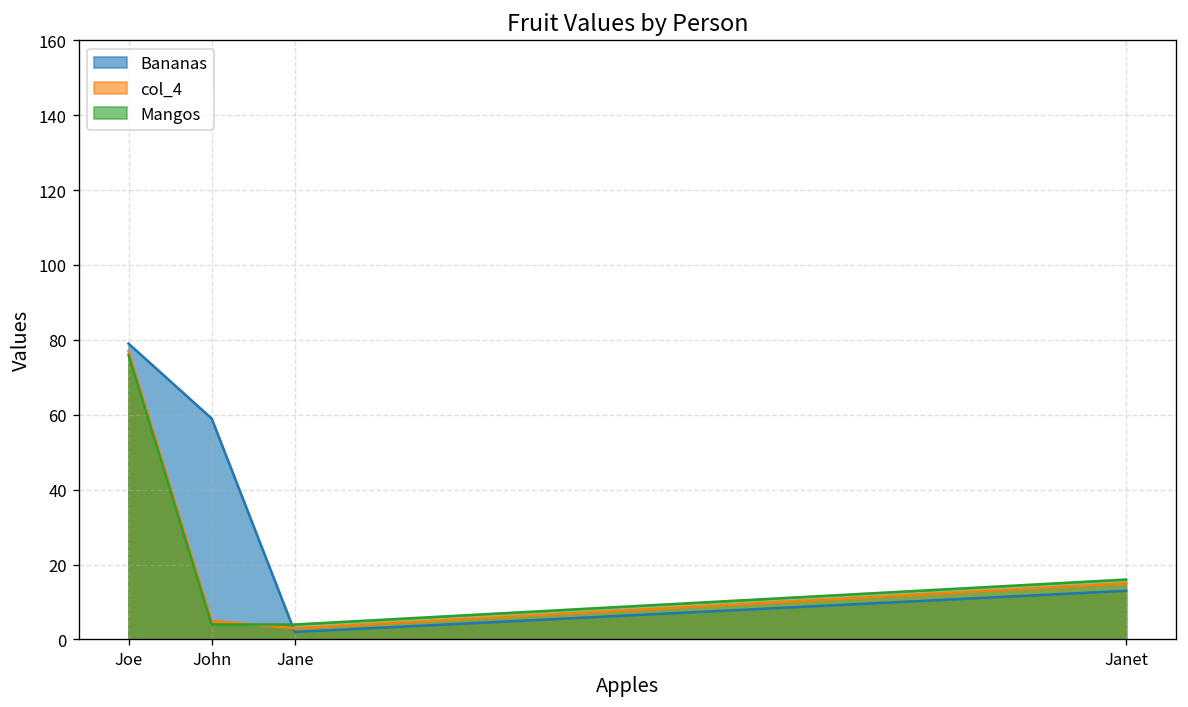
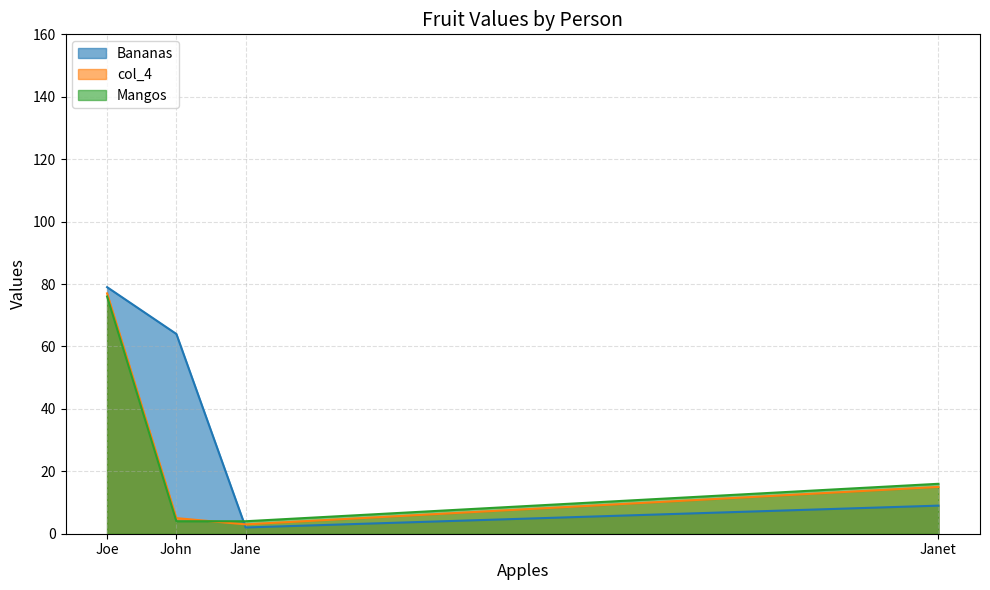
Bananas, John: 59 -> 64
Bananas, Janet: 13 -> 9
